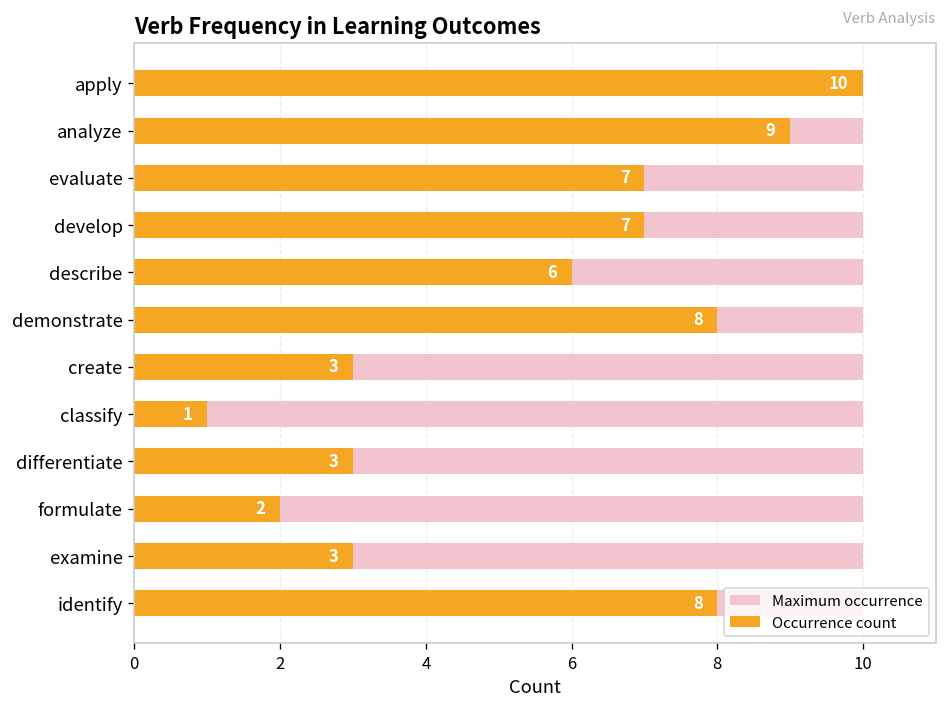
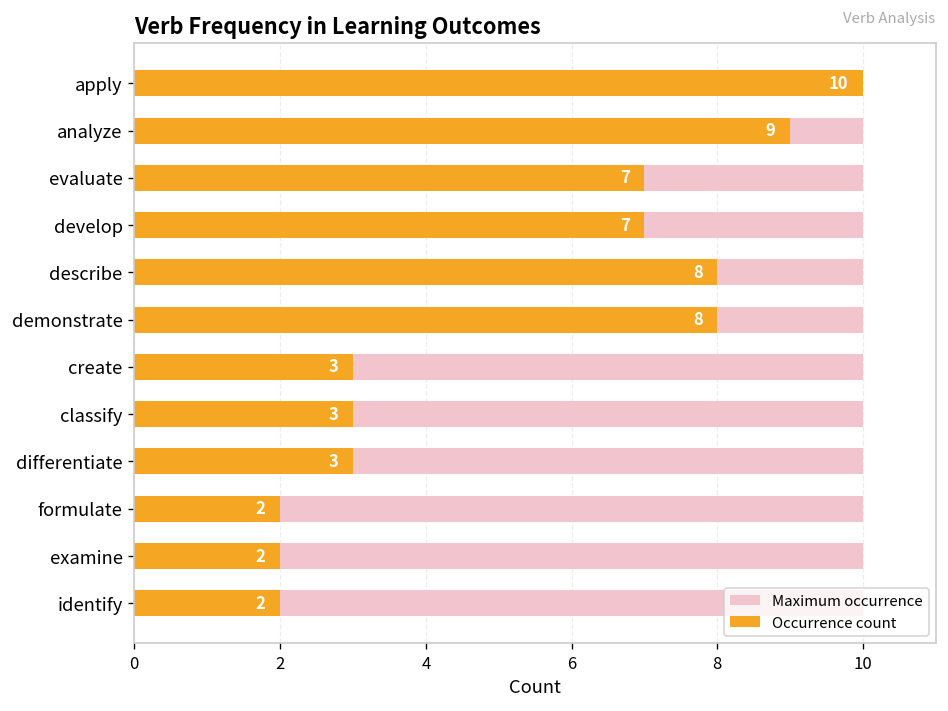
Occurrence count, describe: 6 -> 8
Occurrence count, classify: 1 -> 3
Occurrence count, examine: 3 -> 2
Occurrence count, identify: 8 -> 2
